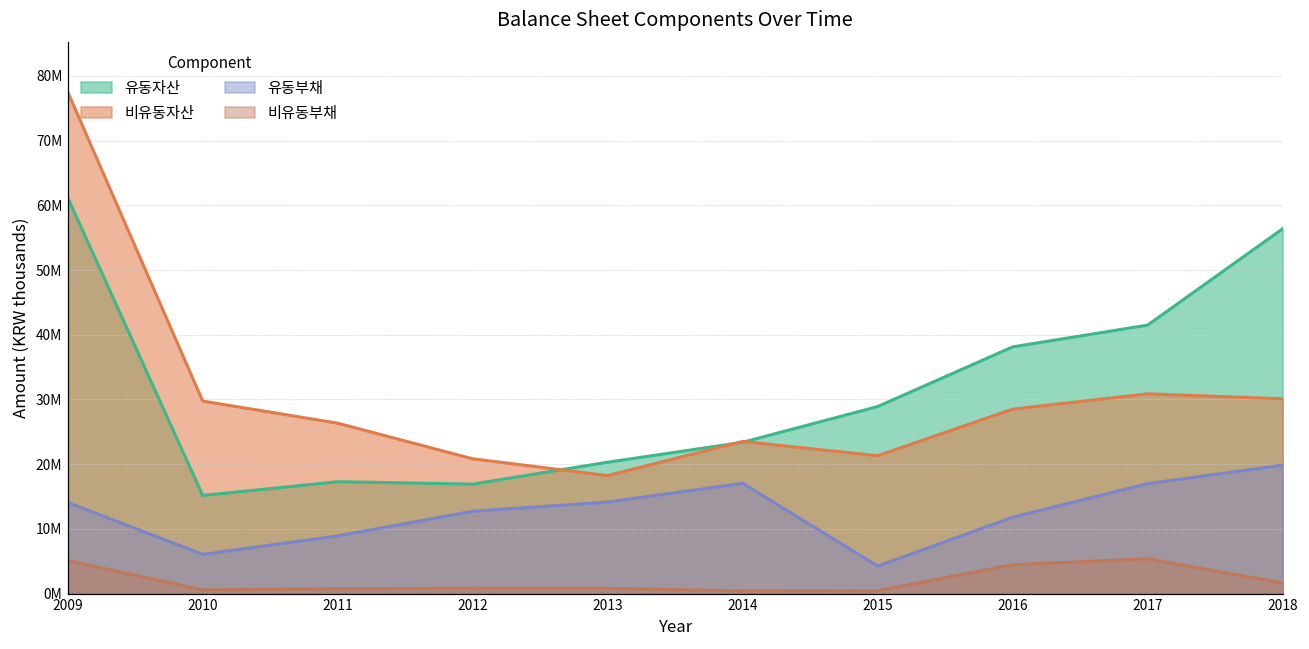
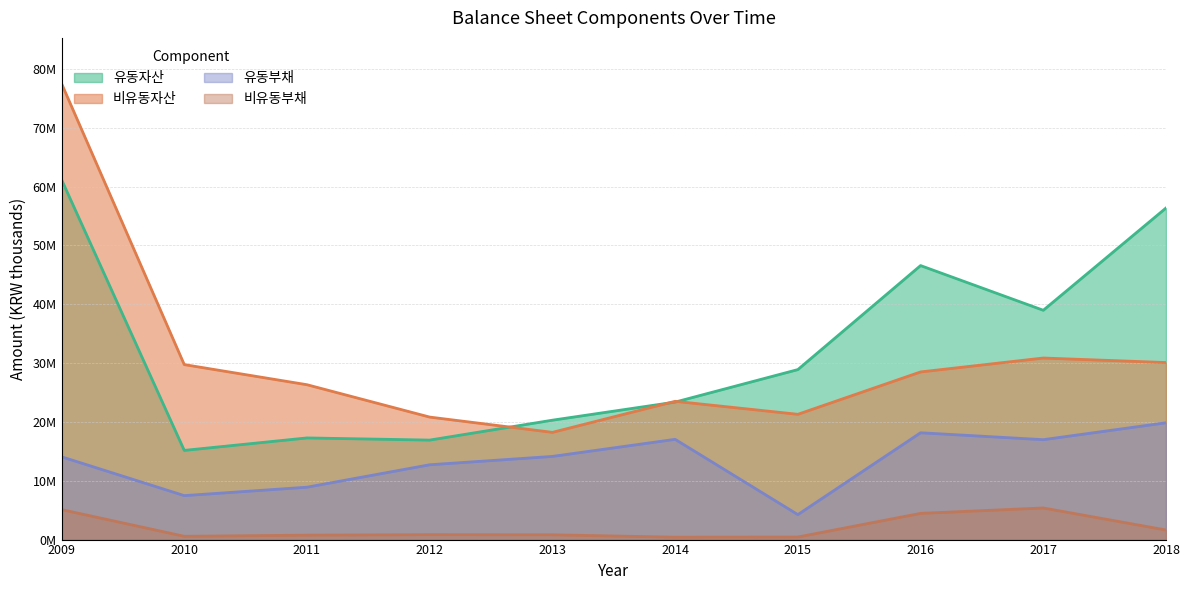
유동부채, 2010: 6000000 -> 7000000
유동자산, 2016: 38000000 -> 47000000
유동부채, 2016: 12000000 -> 18000000
유동자산, 2017: 41000000 -> 39000000
